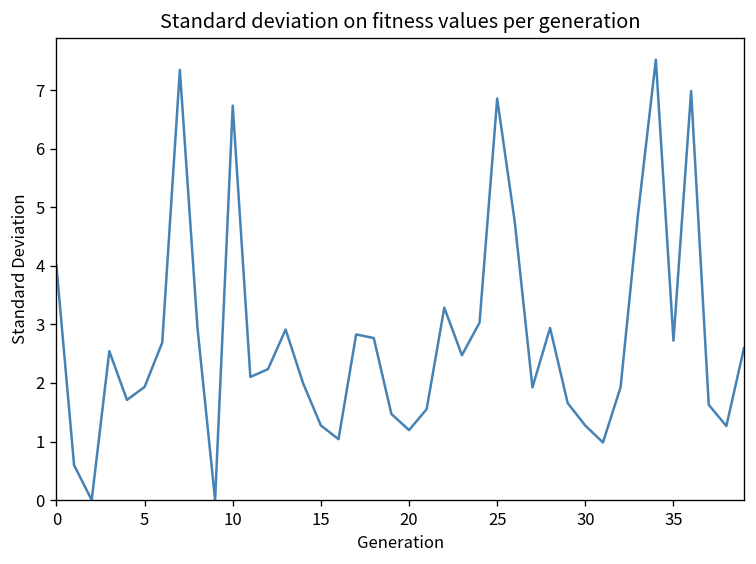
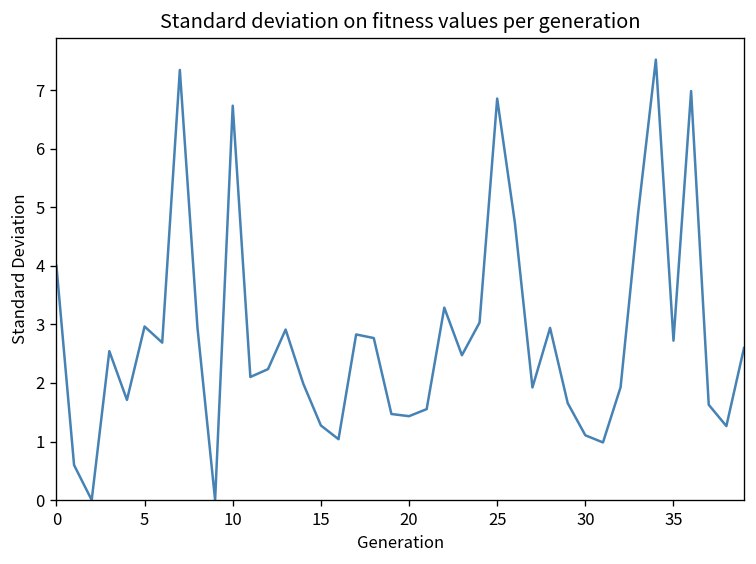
5: 1.9 -> 3.0
20: 1.2 -> 1.4
30: 1.3 -> 1.1
